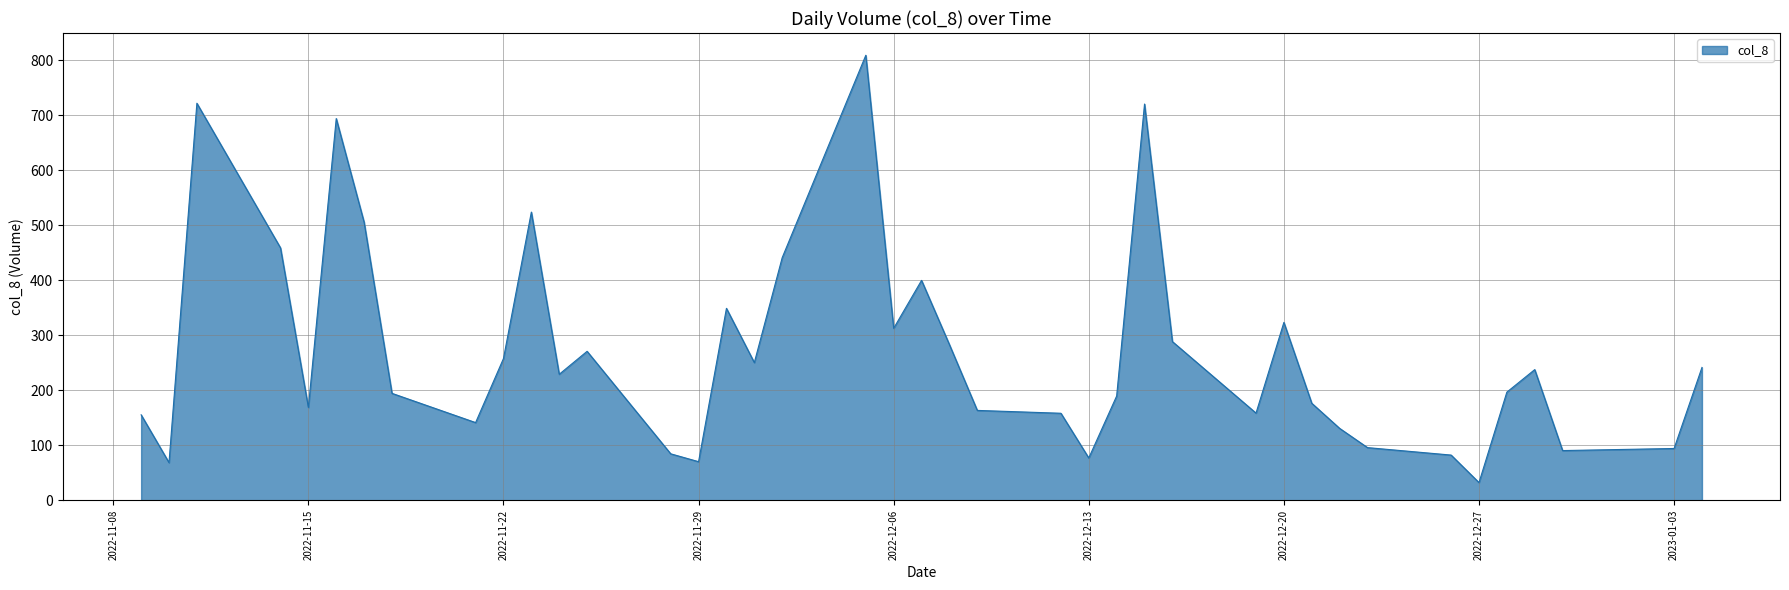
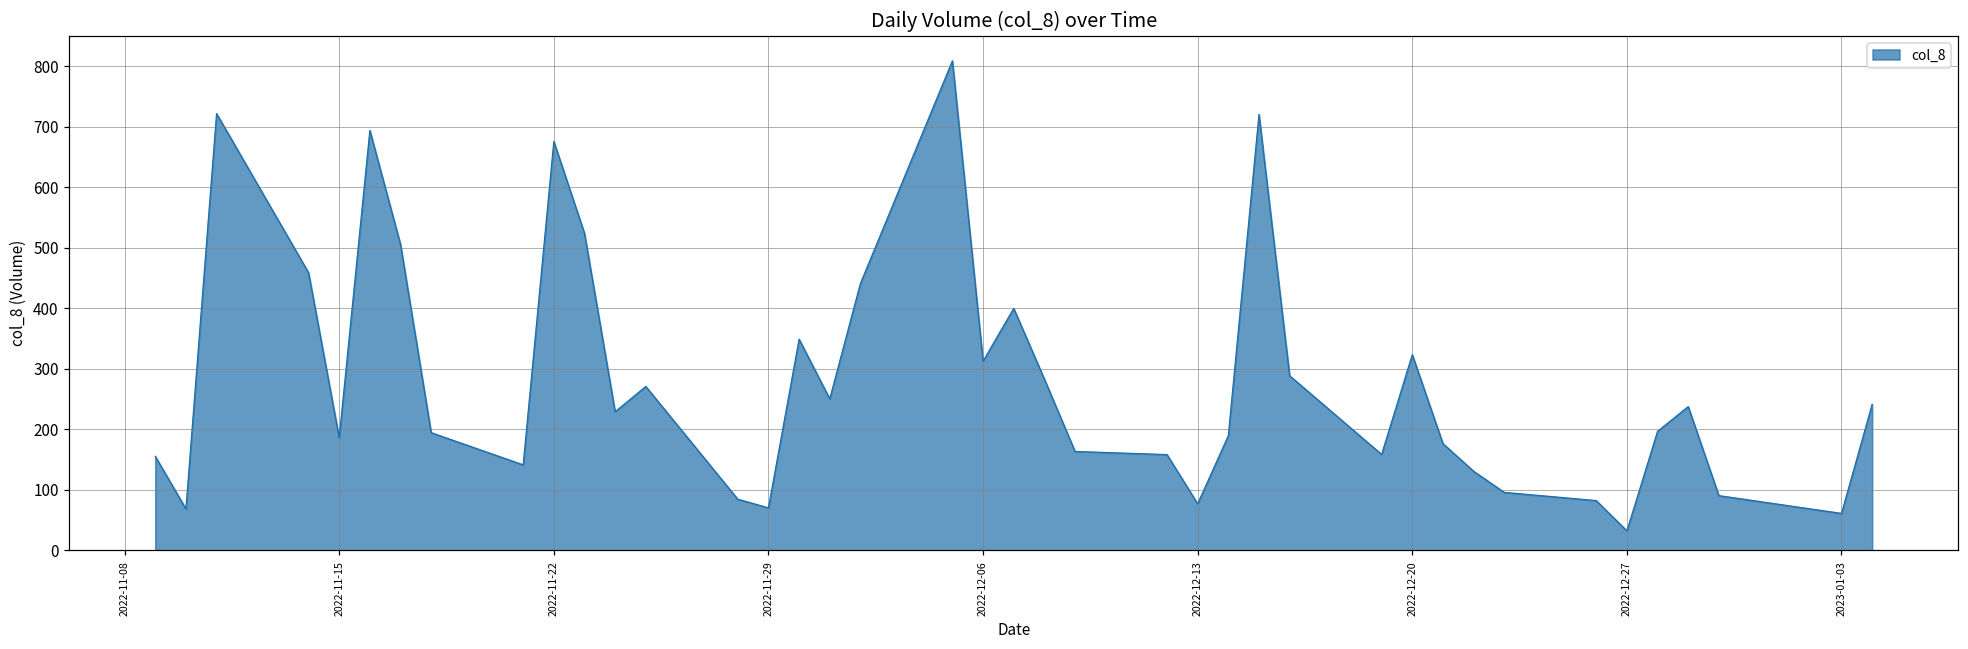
2022-11-15: 170 -> 190
2022-11-22: 260 -> 680
2023-01-03: 90 -> 60
